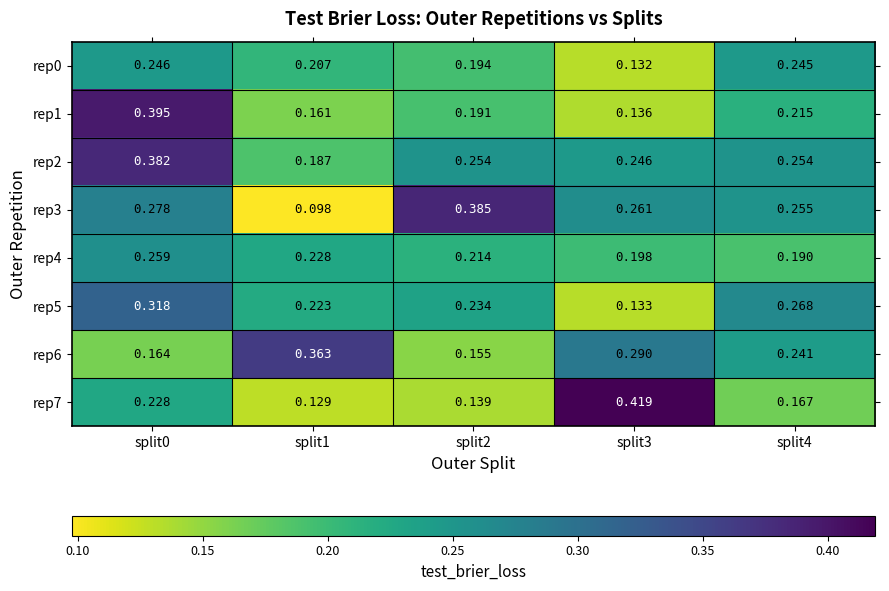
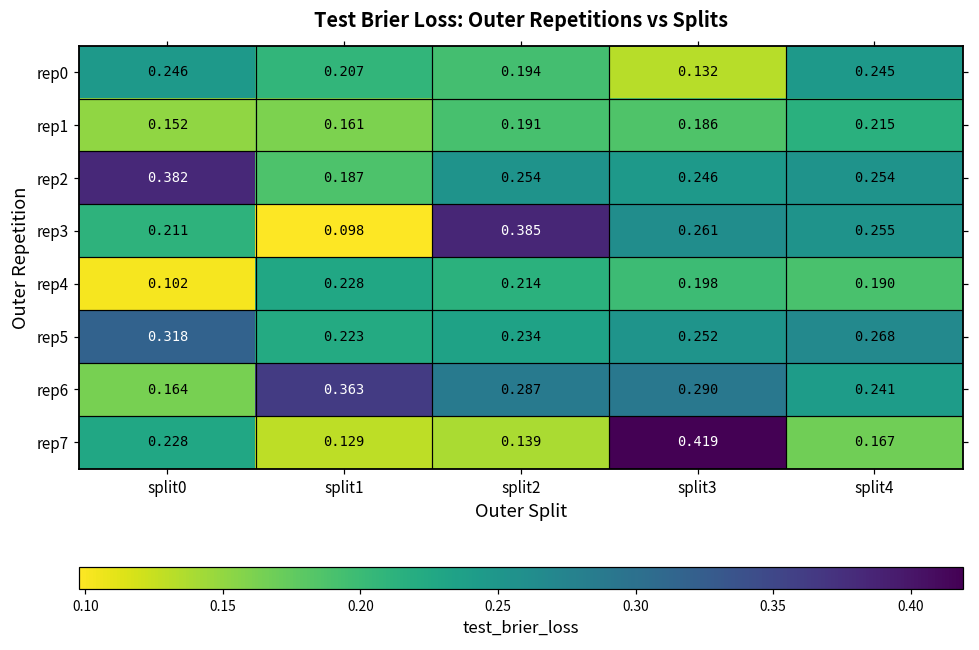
rep1, split0: 0.395 -> 0.152
rep1, split3: 0.136 -> 0.186
rep3, split0: 0.278 -> 0.211
rep4, split0: 0.259 -> 0.102
rep5, split3: 0.133 -> 0.252
rep6, split2: 0.155 -> 0.287
